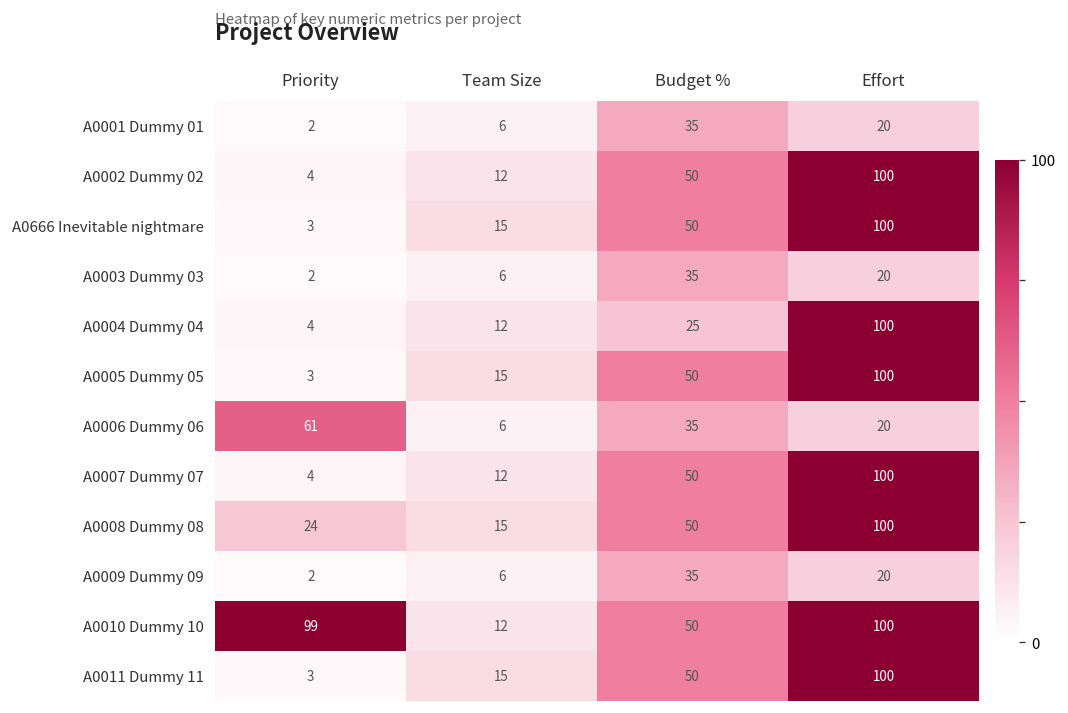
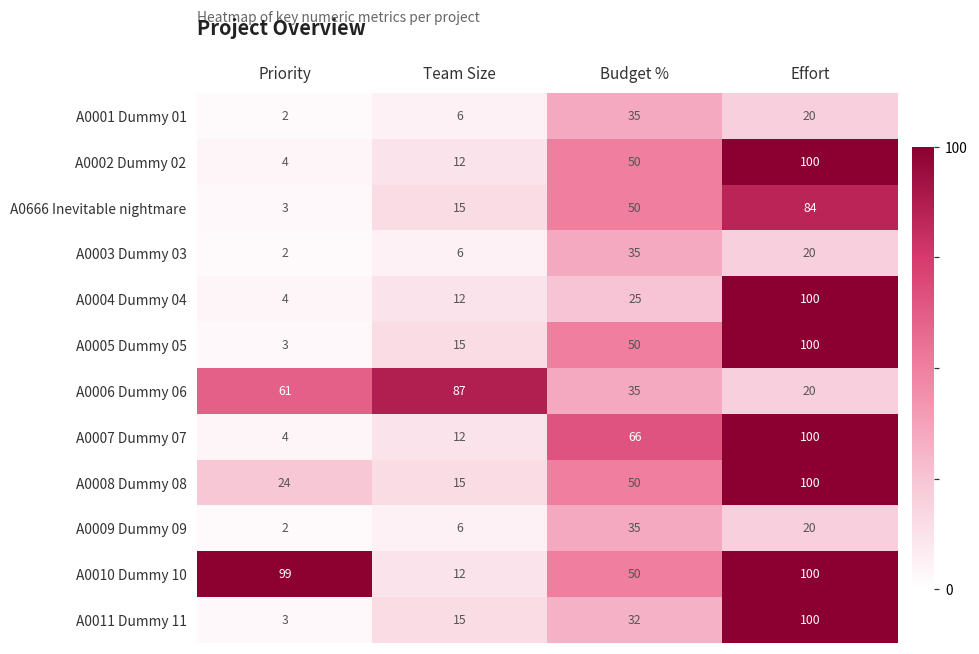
A0666 Inevitable nightmare, Effort: 100 -> 84
A0006 Dummy 06, Team Size: 6 -> 87
A0007 Dummy 07, Budget %: 50 -> 66
A0011 Dummy 11, Budget %: 50 -> 32
